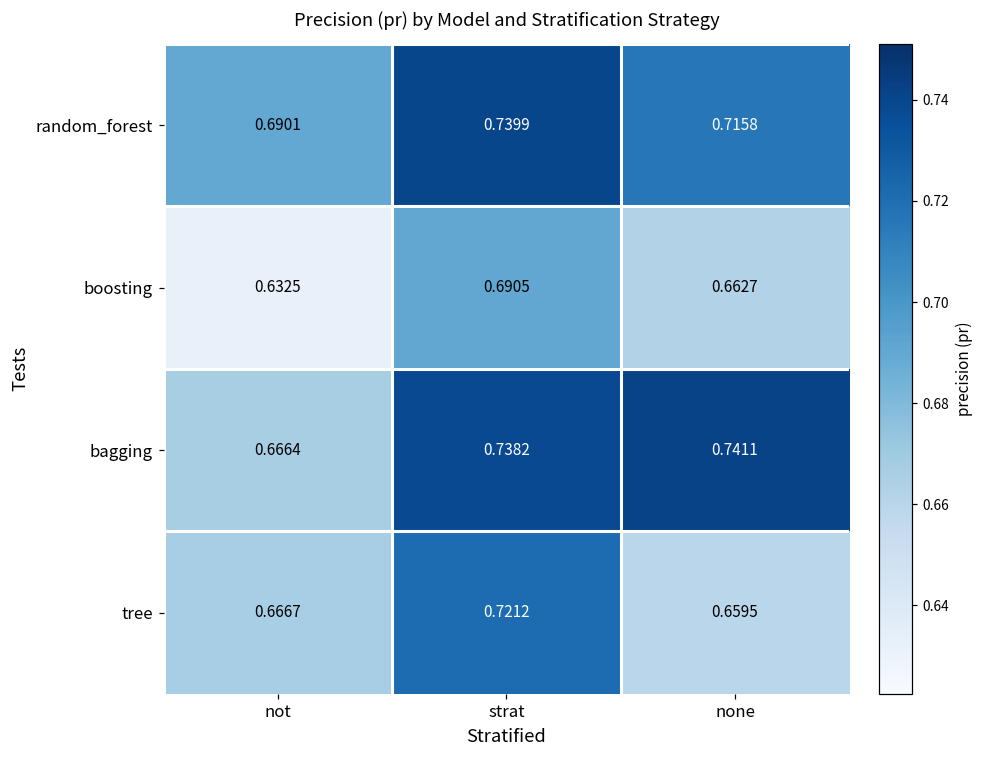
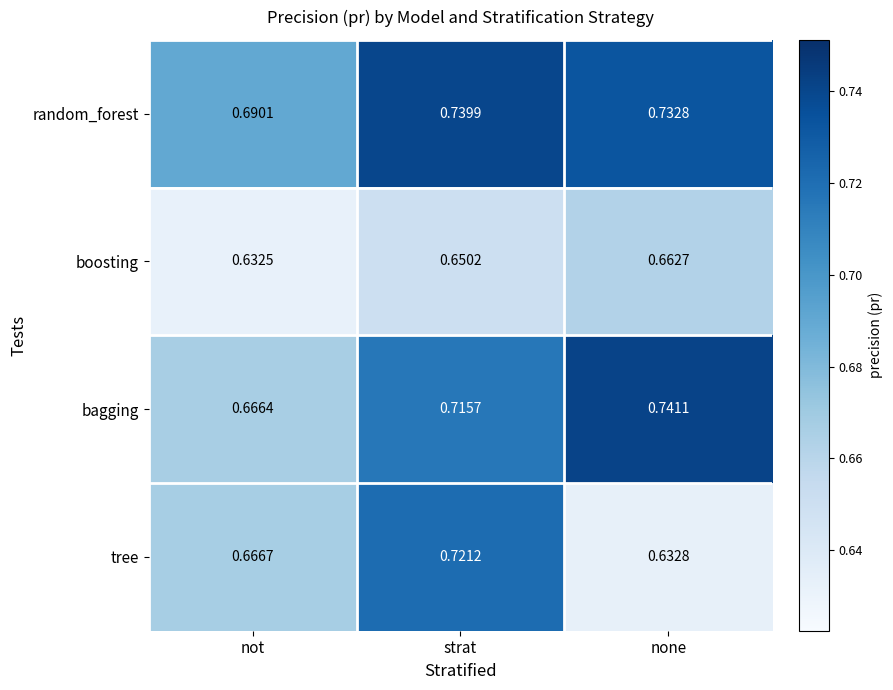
random_forest, none: 0.7158 -> 0.7328
boosting, strat: 0.6905 -> 0.6502
bagging, strat: 0.7382 -> 0.7157
tree, none: 0.6595 -> 0.6328
